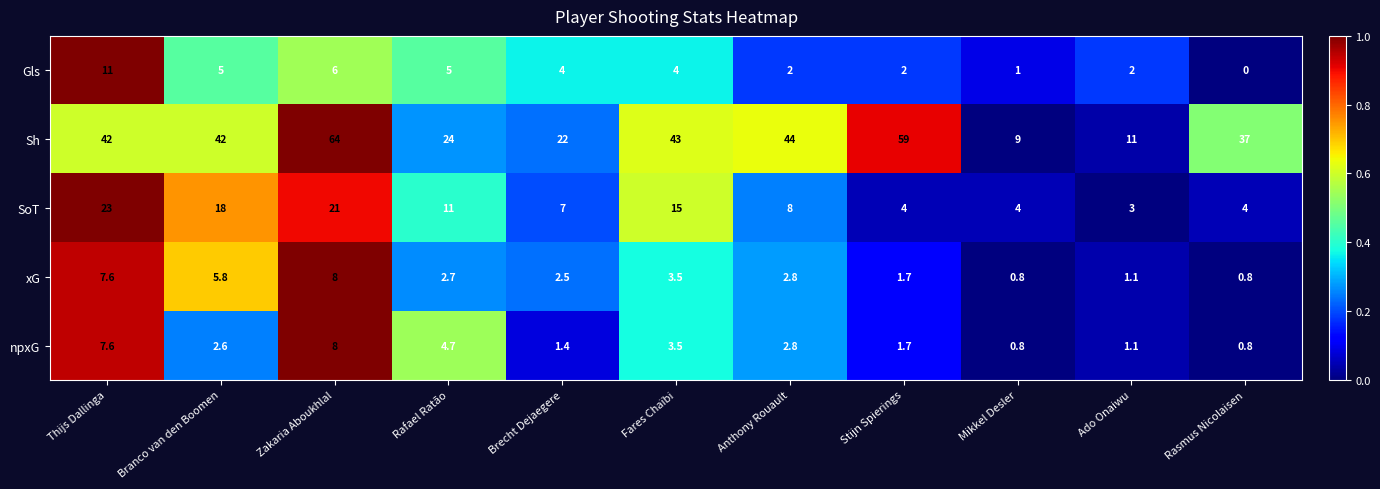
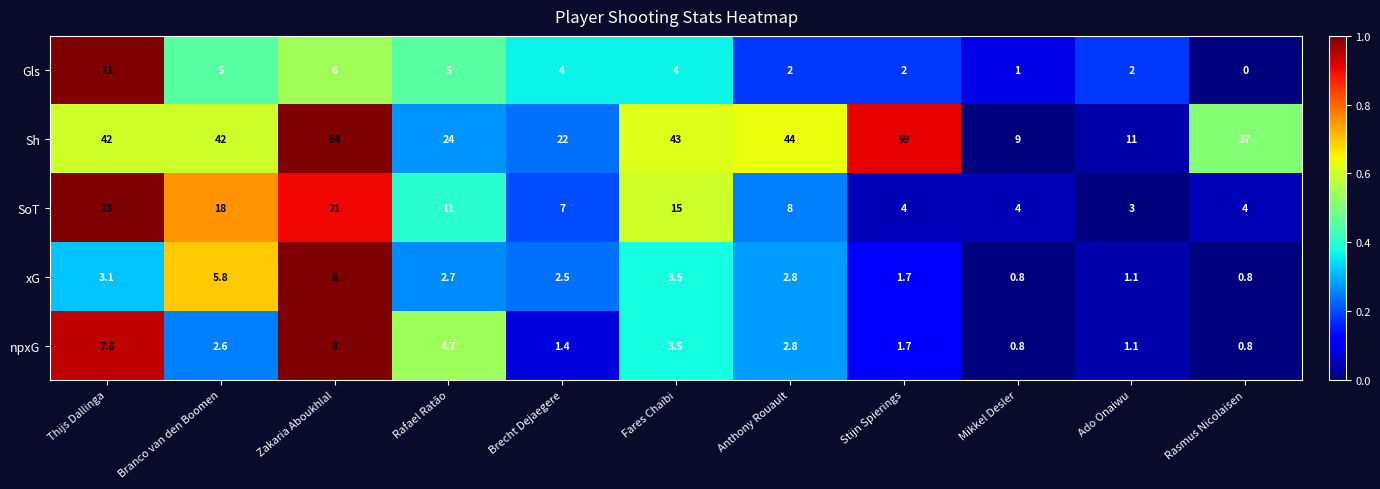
xG, Thijs Dallinga: 7.6 -> 3.1
